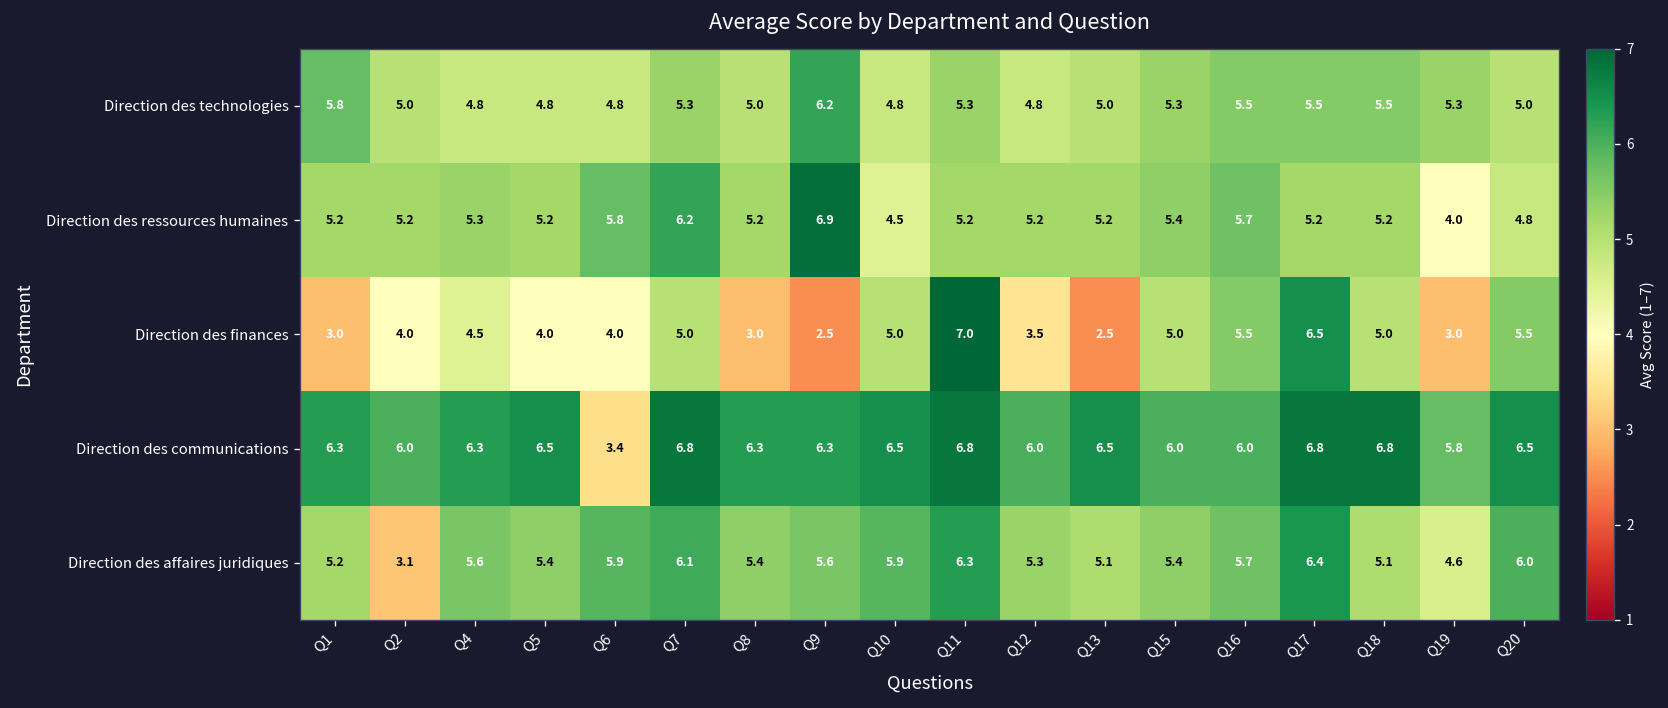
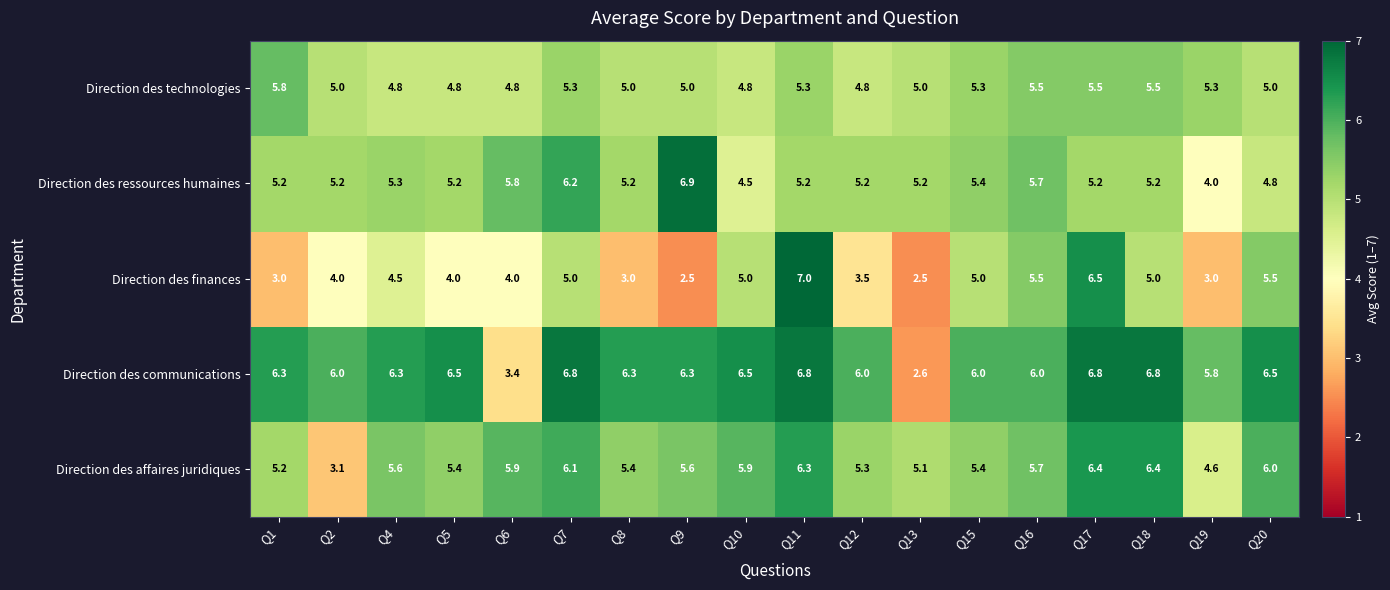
Direction des technologies, Q9: 6.2 -> 5.0
Direction des communications, Q13: 6.5 -> 2.6
Direction des affaires juridiques, Q18: 5.1 -> 6.4
